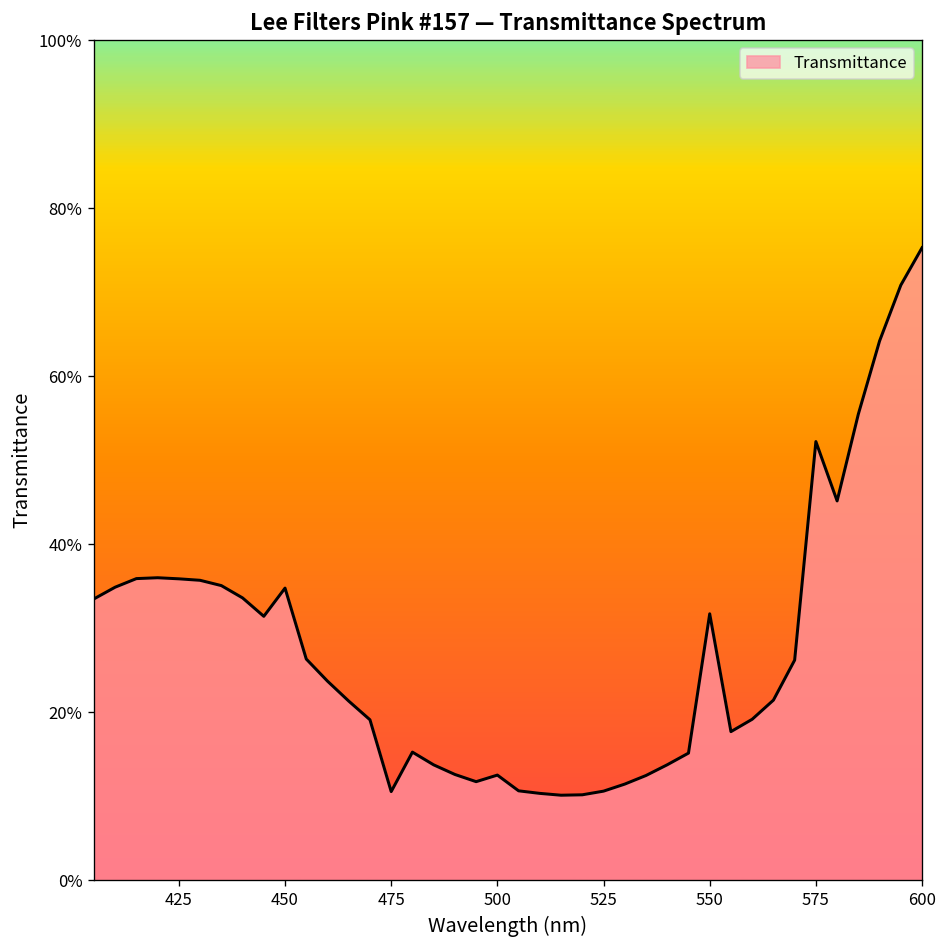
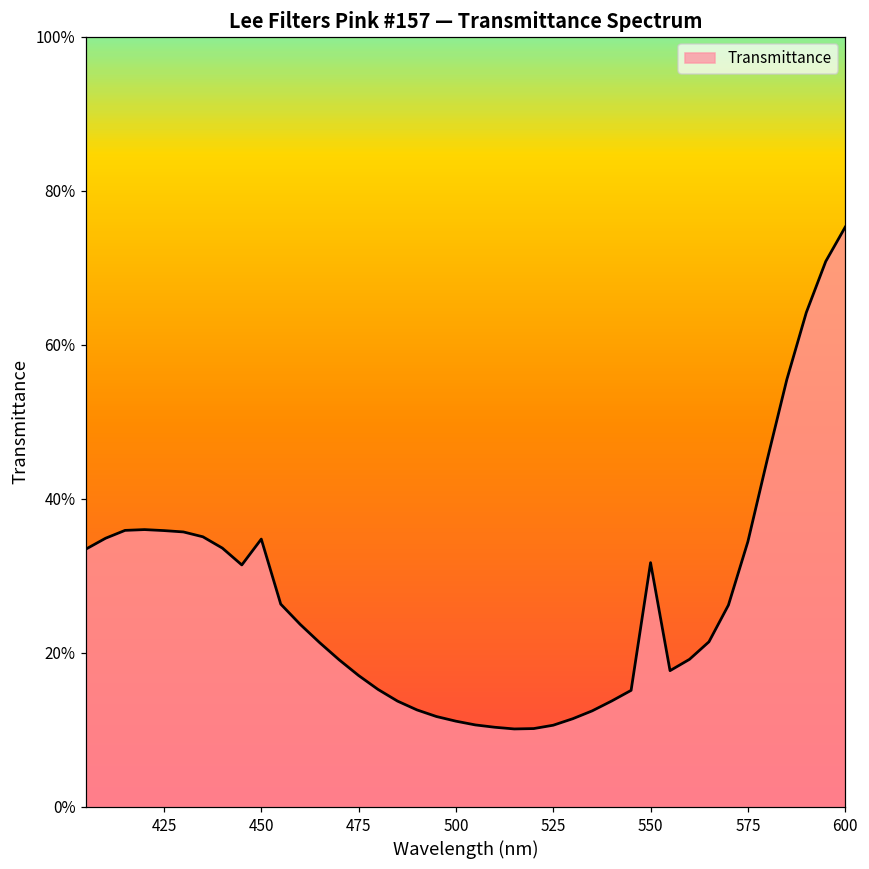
475: 11% -> 17%
500: 13% -> 11%
575: 52% -> 34%
